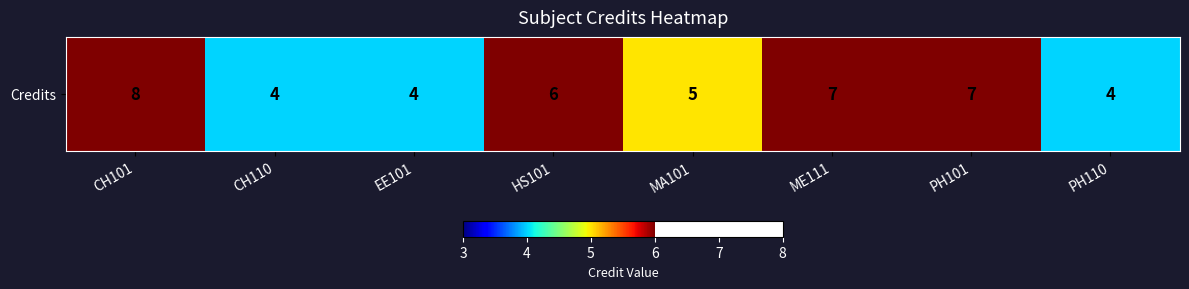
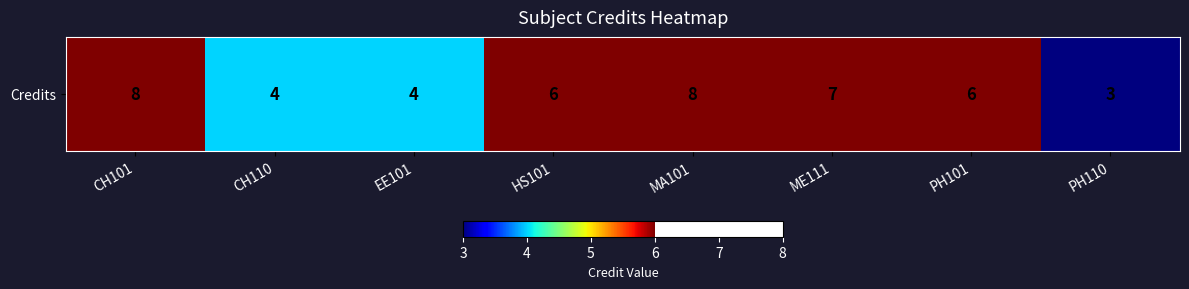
Credits, MA101: 5 -> 8
Credits, PH101: 7 -> 6
Credits, PH110: 4 -> 3
